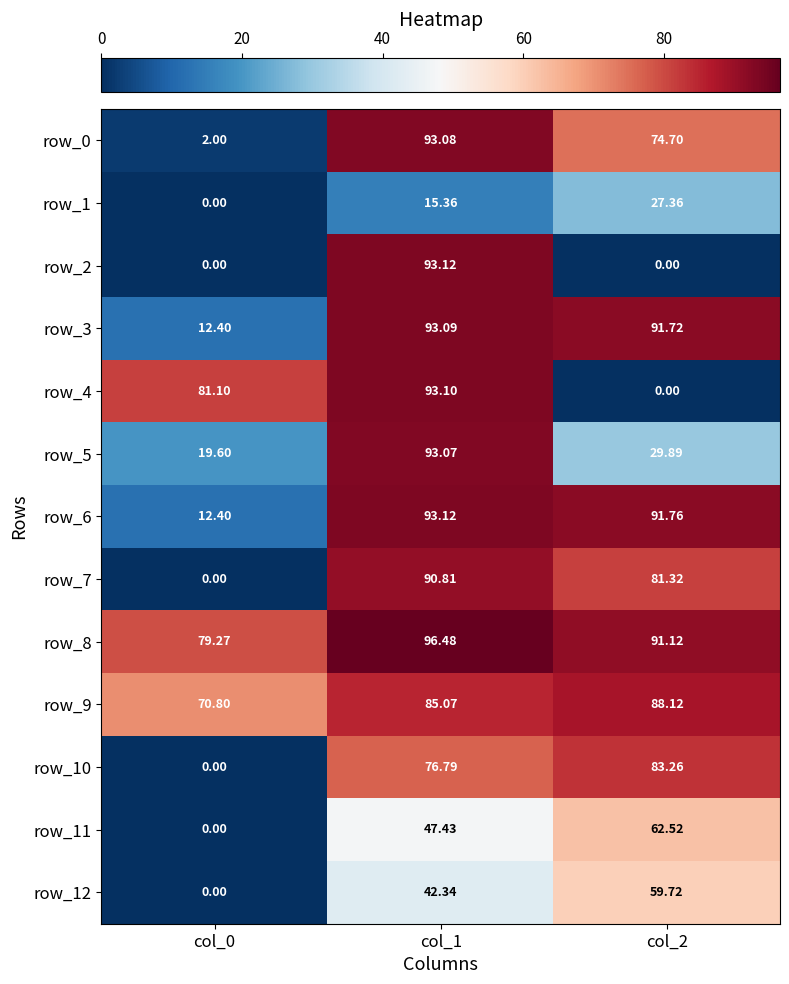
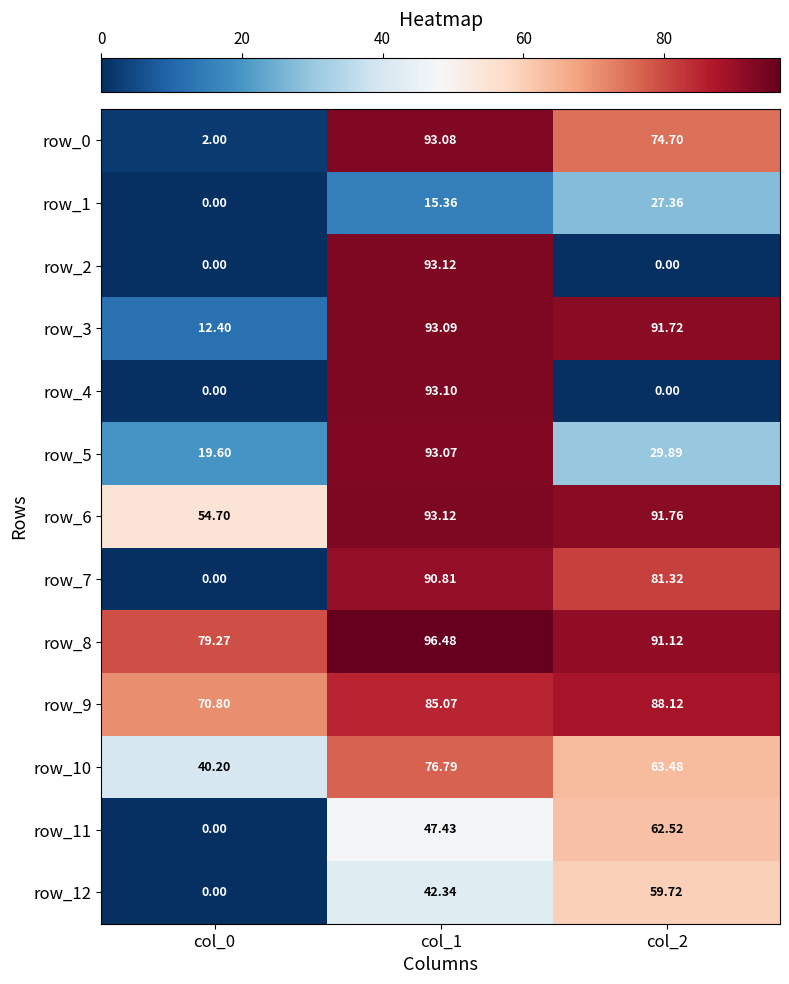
row_4, col_0: 81.10 -> 0.00
row_6, col_0: 12.40 -> 54.70
row_10, col_0: 0.00 -> 40.20
row_10, col_2: 83.26 -> 63.48
